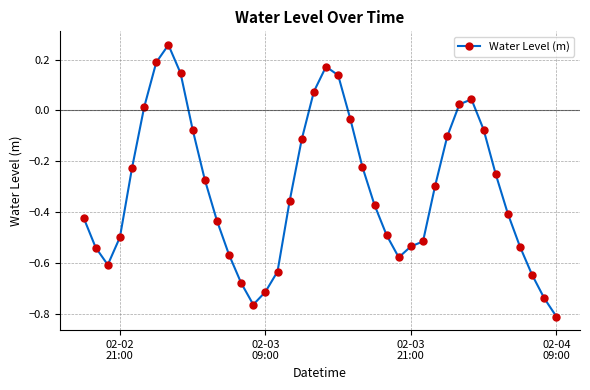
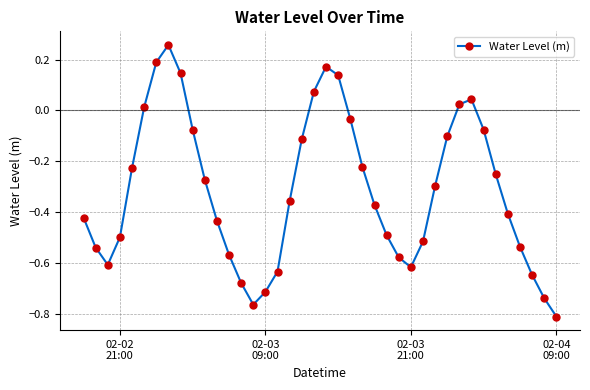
02-03 21:00: -0.54 -> -0.62
